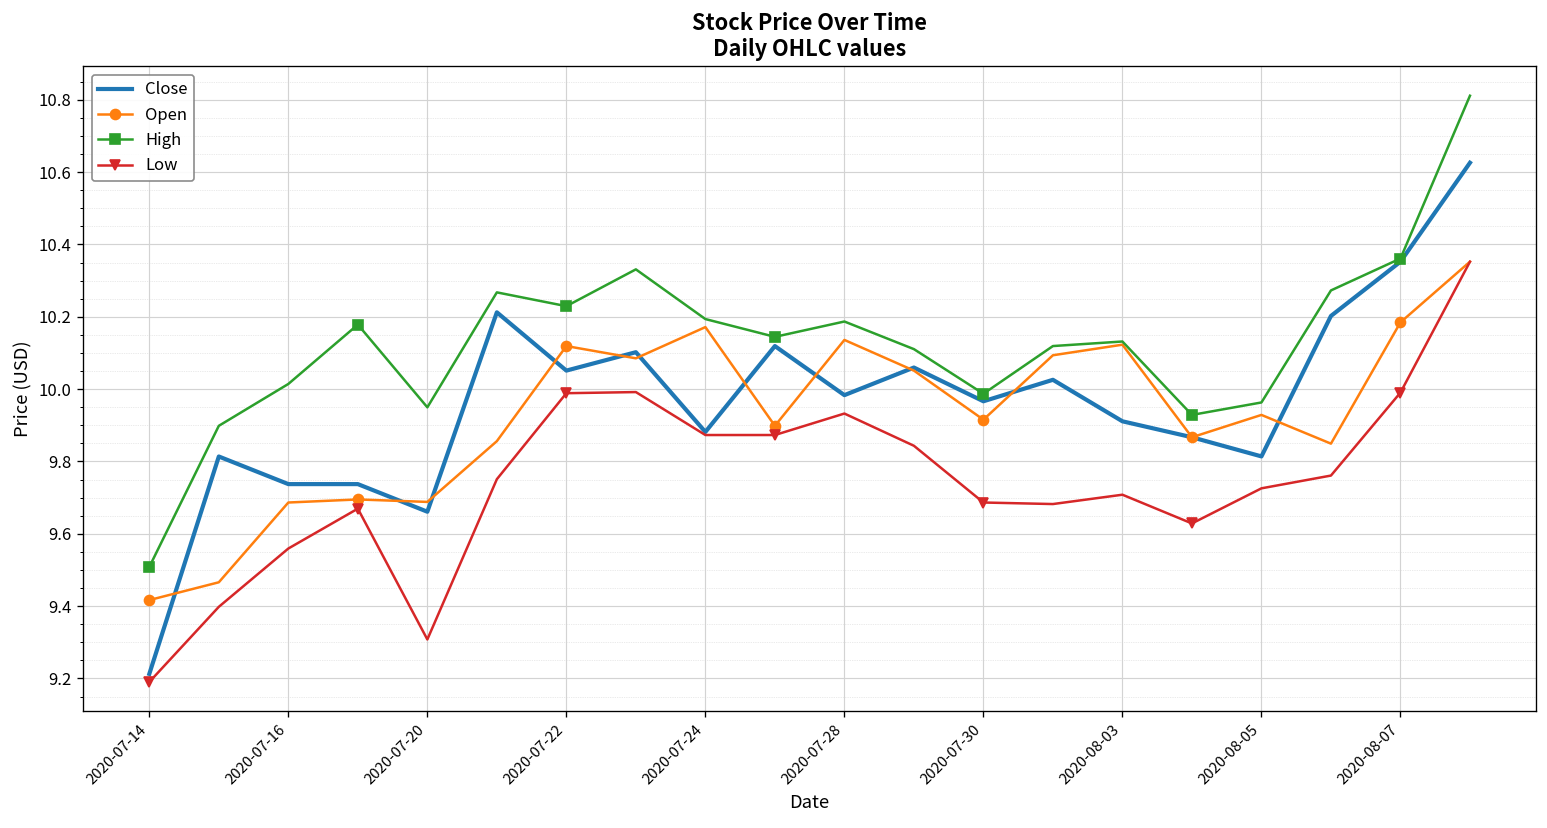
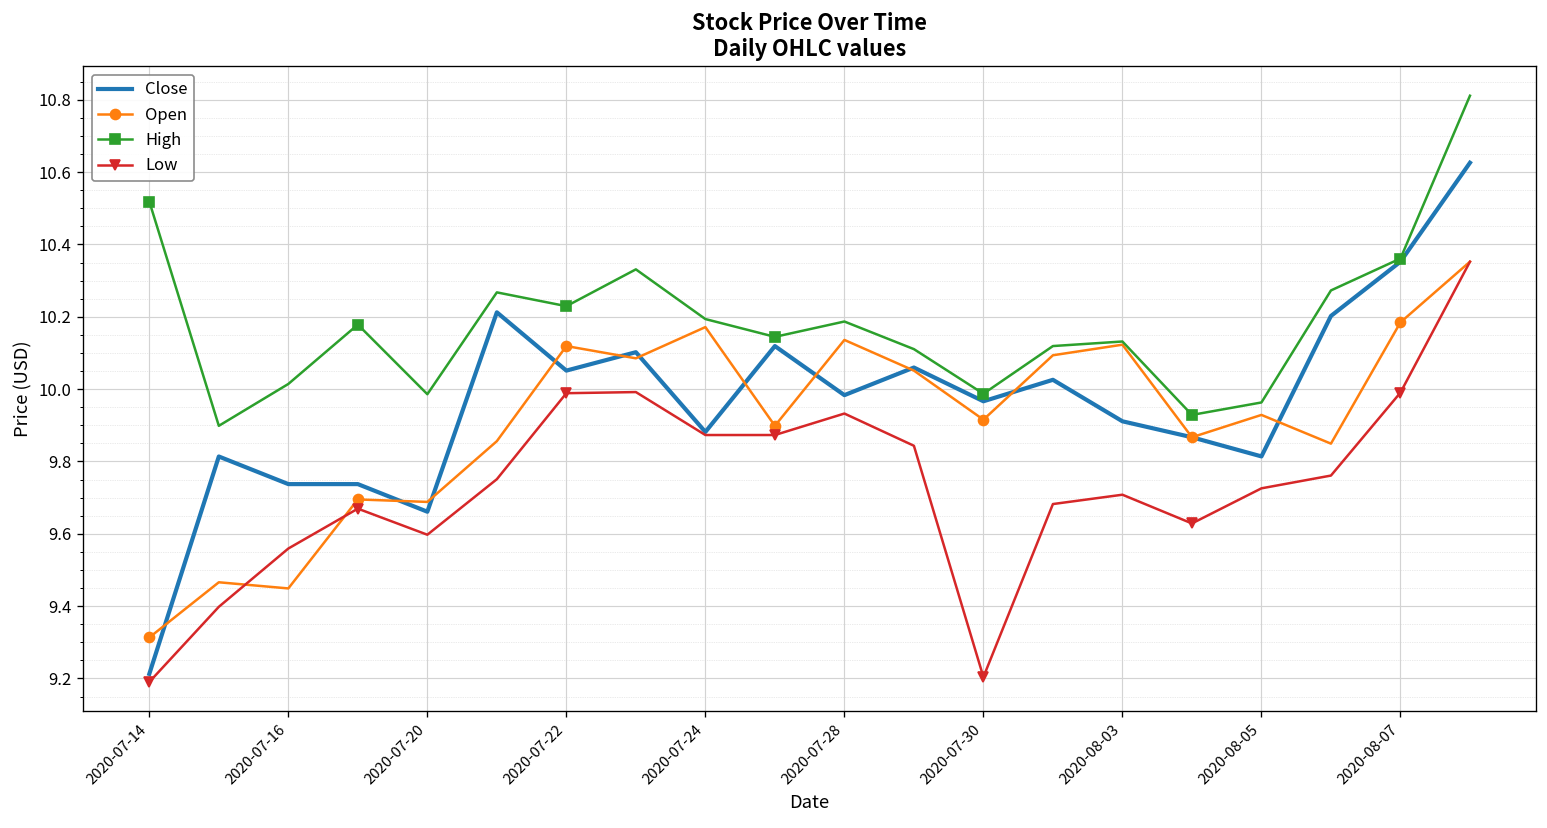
Open, 2020-07-14: 9.42 -> 9.31
High, 2020-07-14: 9.51 -> 10.52
Open, 2020-07-16: 9.69 -> 9.45
High, 2020-07-20: 9.95 -> 9.99
Low, 2020-07-20: 9.31 -> 9.60
Low, 2020-07-30: 9.69 -> 9.20
